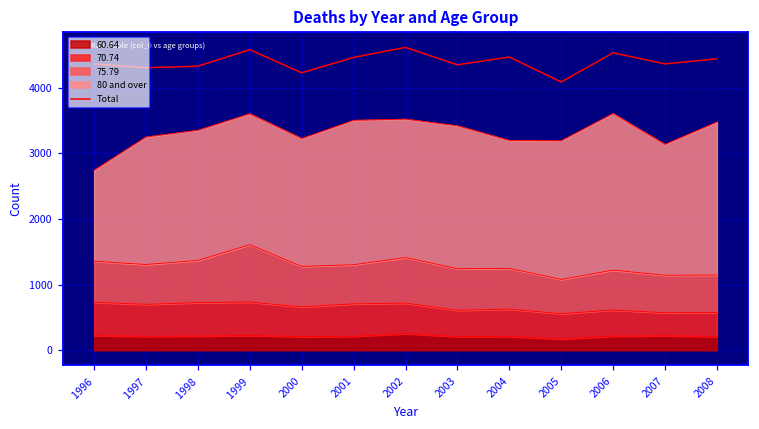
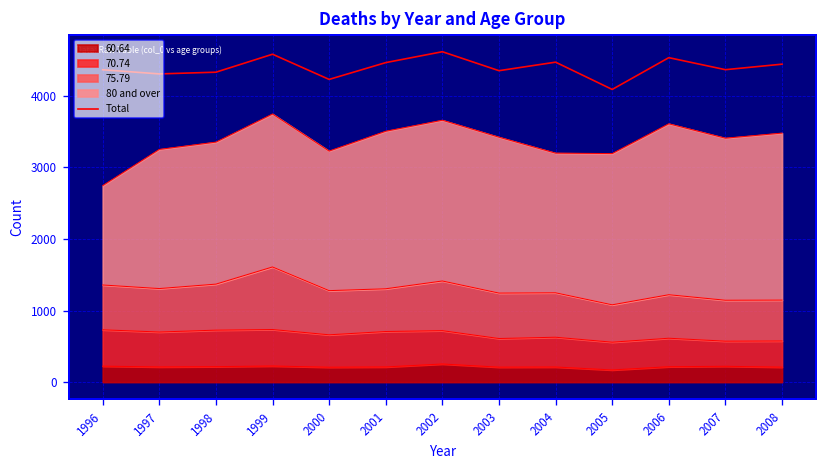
80 and over, 1999: 2000 -> 2100
80 and over, 2002: 2100 -> 2200
80 and over, 2007: 2000 -> 2300
